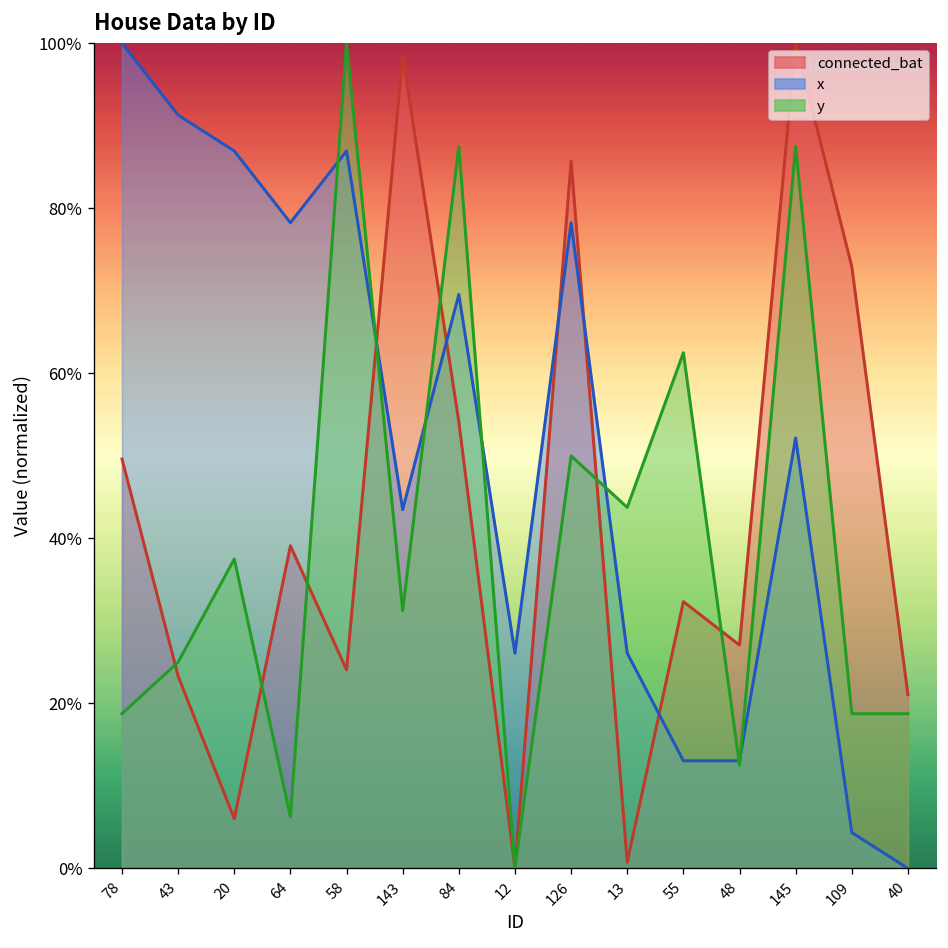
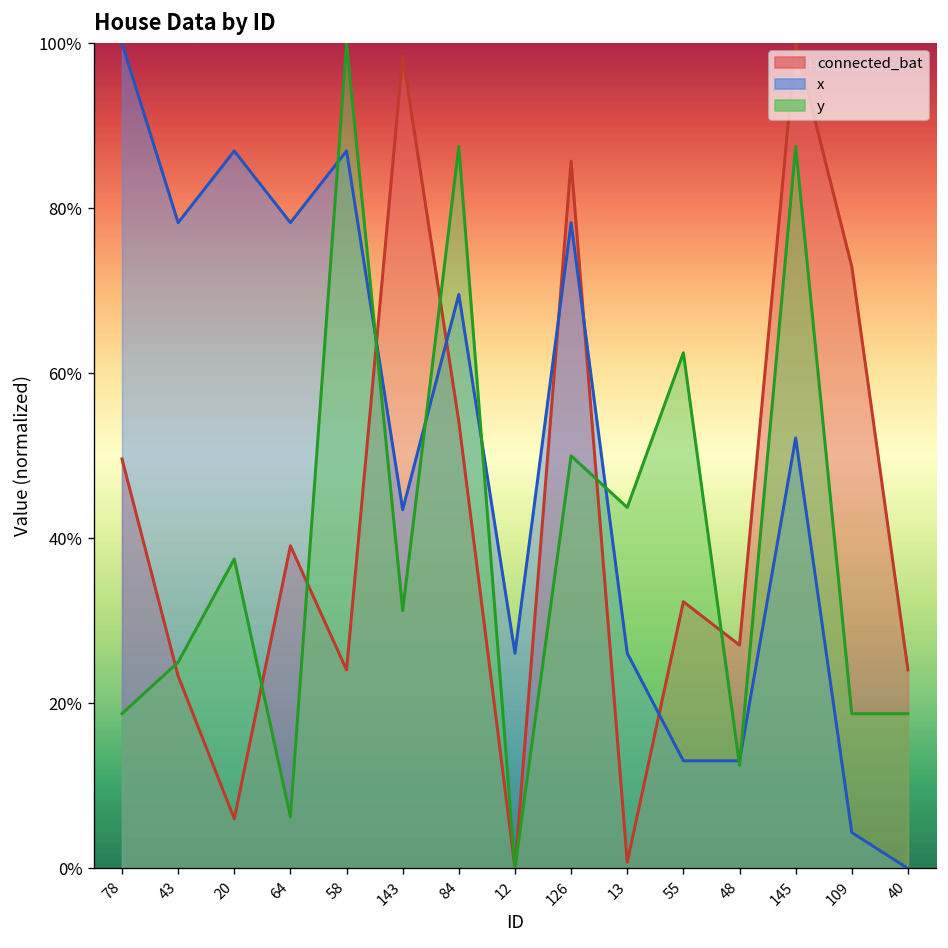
x, 43: 91% -> 78%
connected_bat, 40: 21% -> 24%
